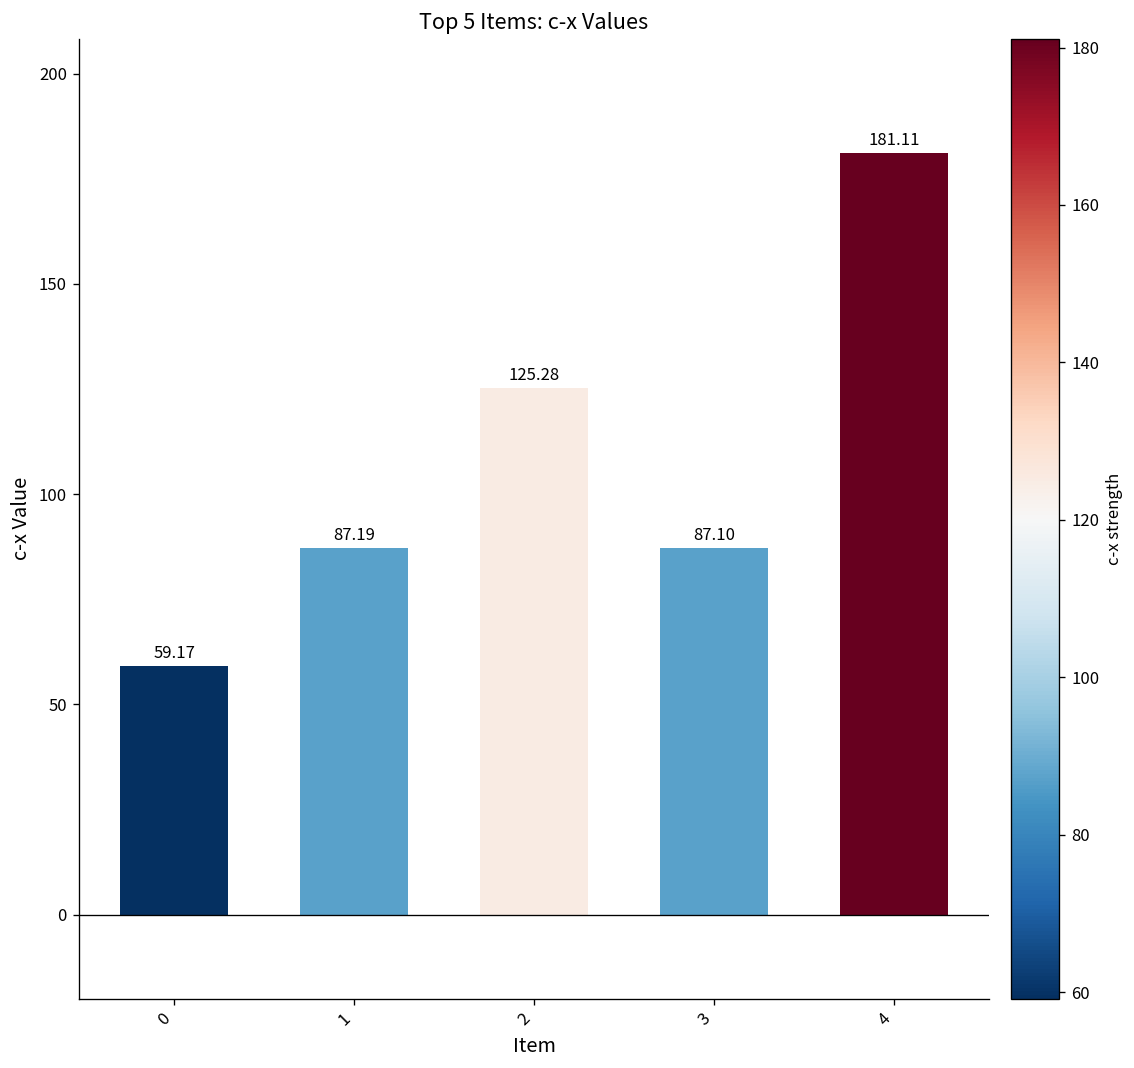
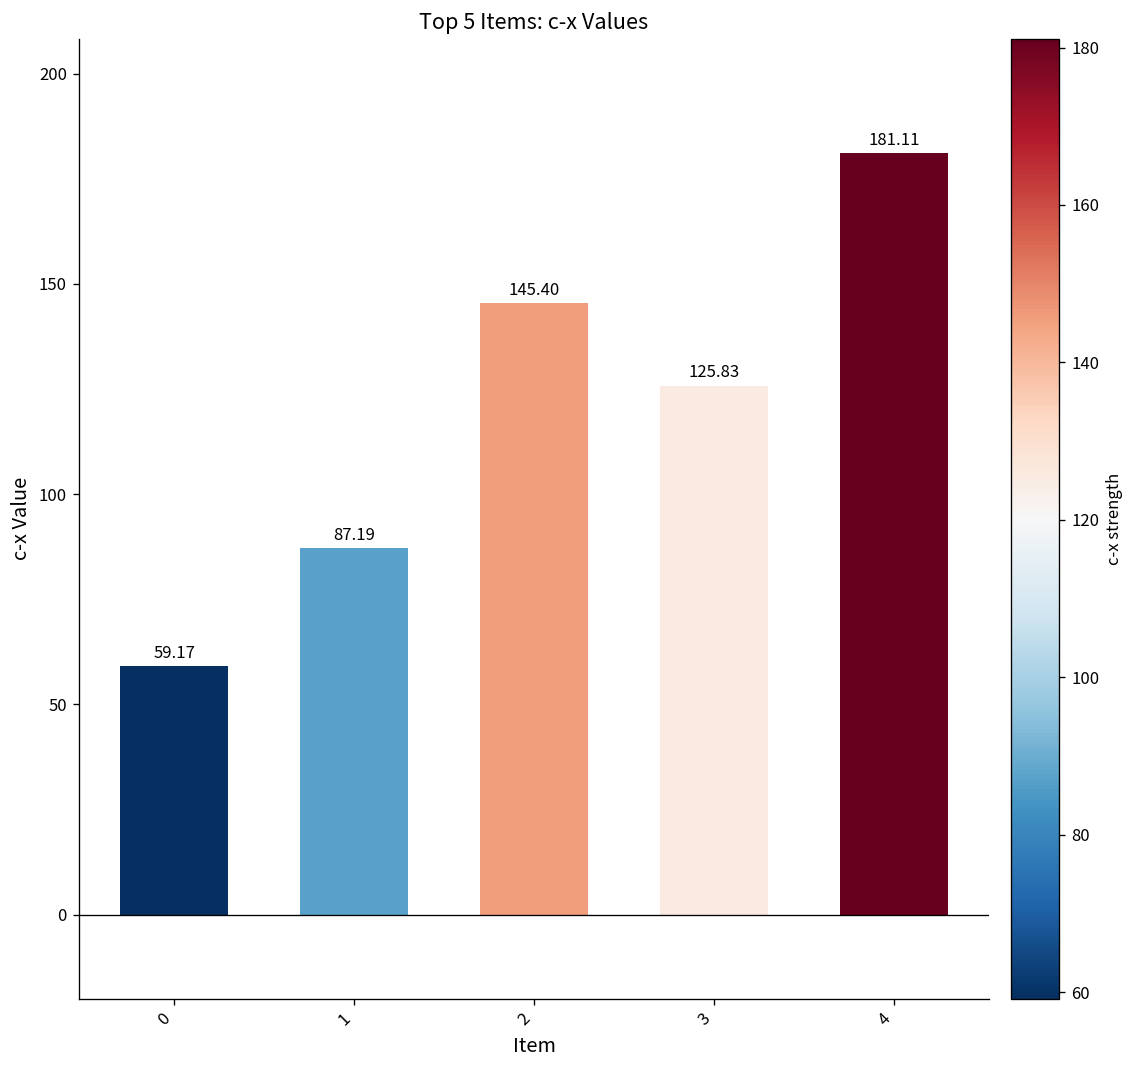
2: 125.28 -> 145.40
3: 87.10 -> 125.83
